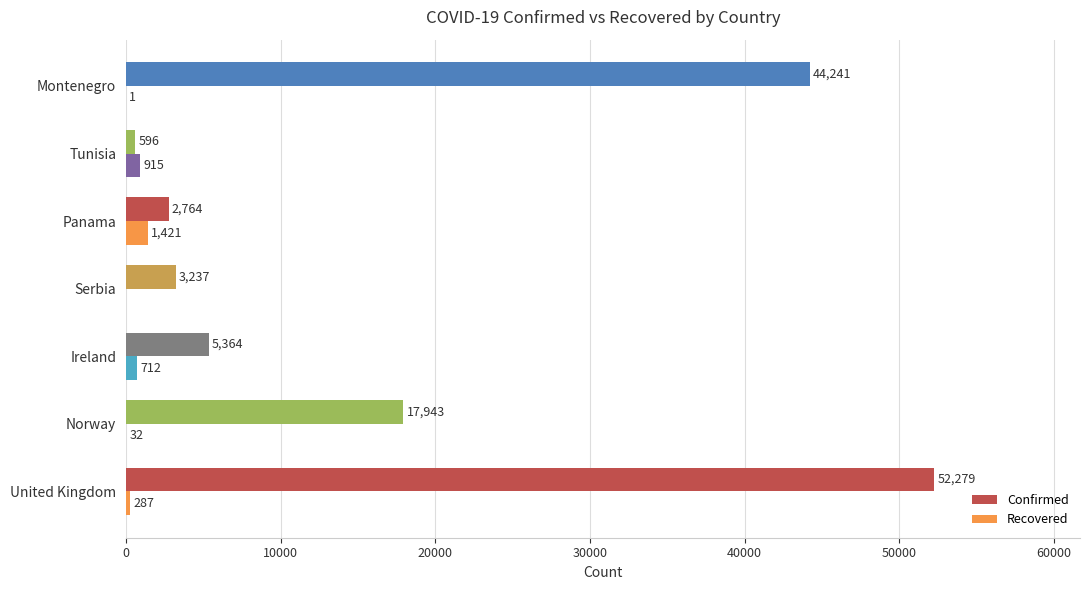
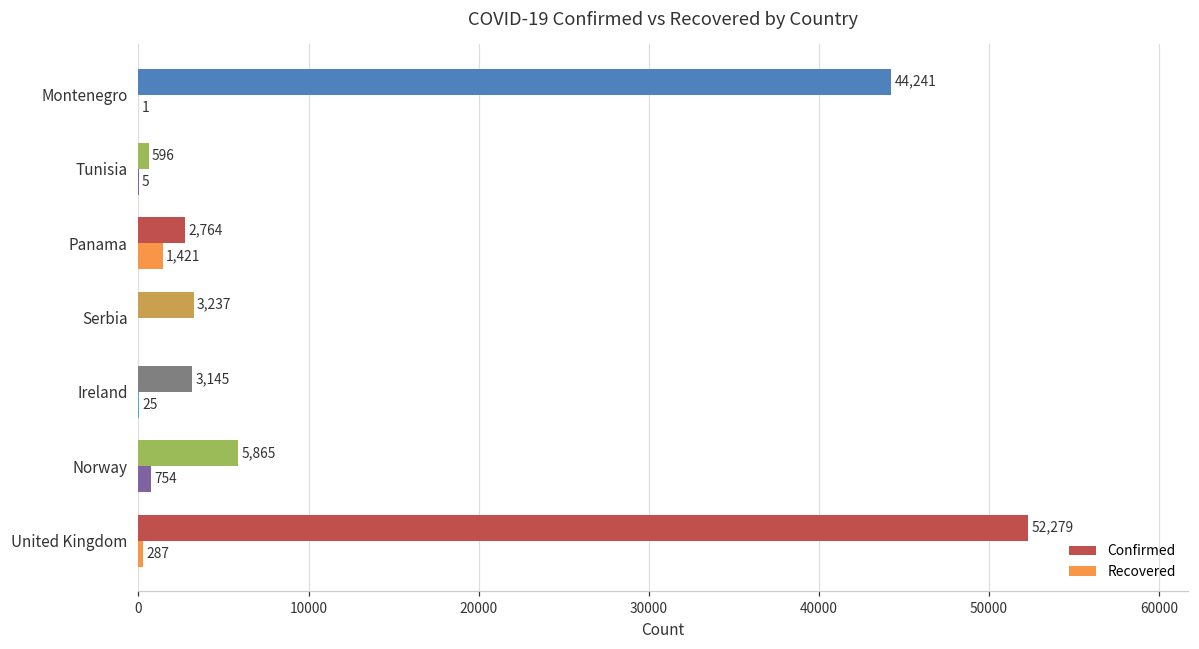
Recovered, Tunisia: 915 -> 5
Confirmed, Ireland: 5,364 -> 3,145
Recovered, Ireland: 712 -> 25
Confirmed, Norway: 17,943 -> 5,865
Recovered, Norway: 32 -> 754
